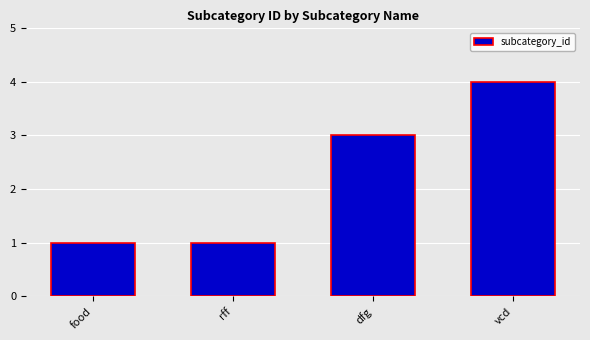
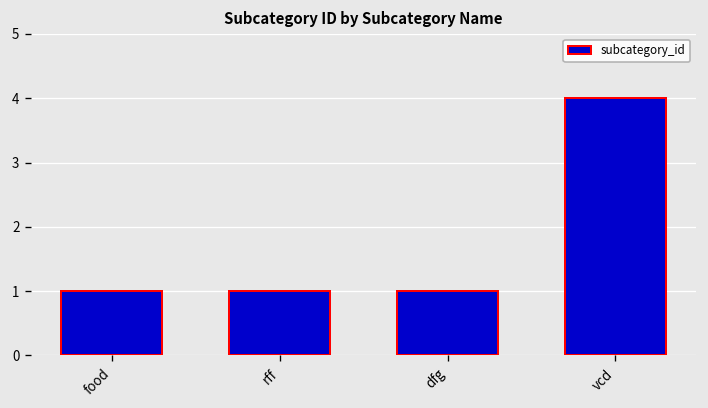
dfg: 3 -> 1
